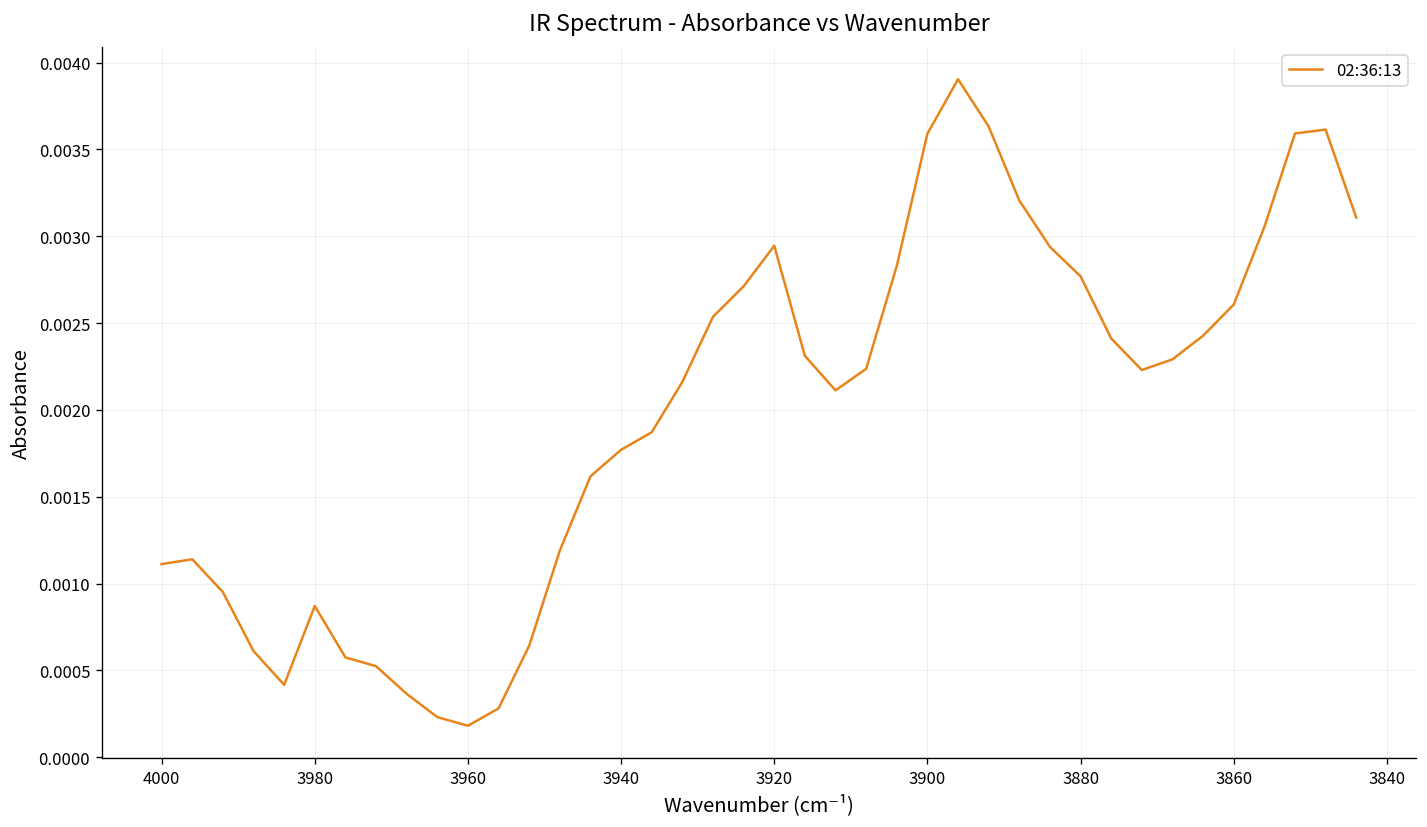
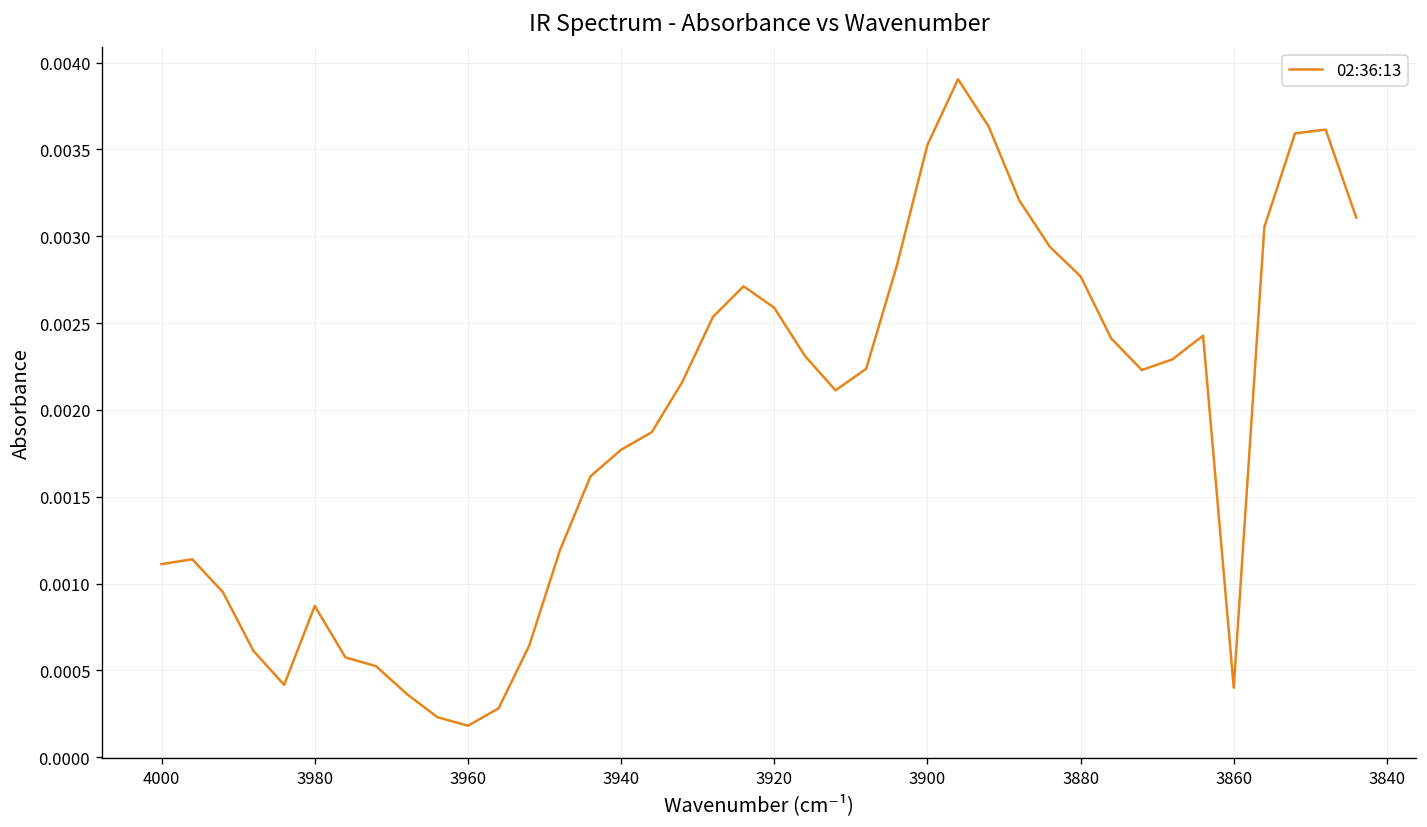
3920: 0.00294 -> 0.00259
3900: 0.00359 -> 0.00353
3860: 0.00261 -> 0.00040
